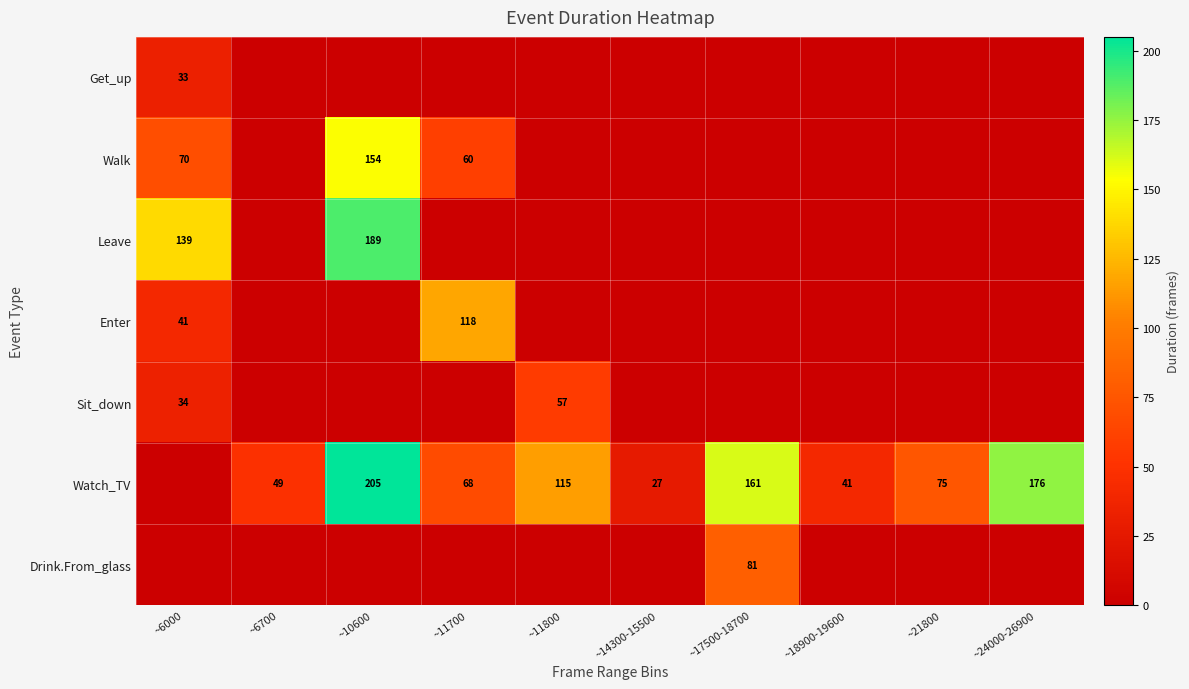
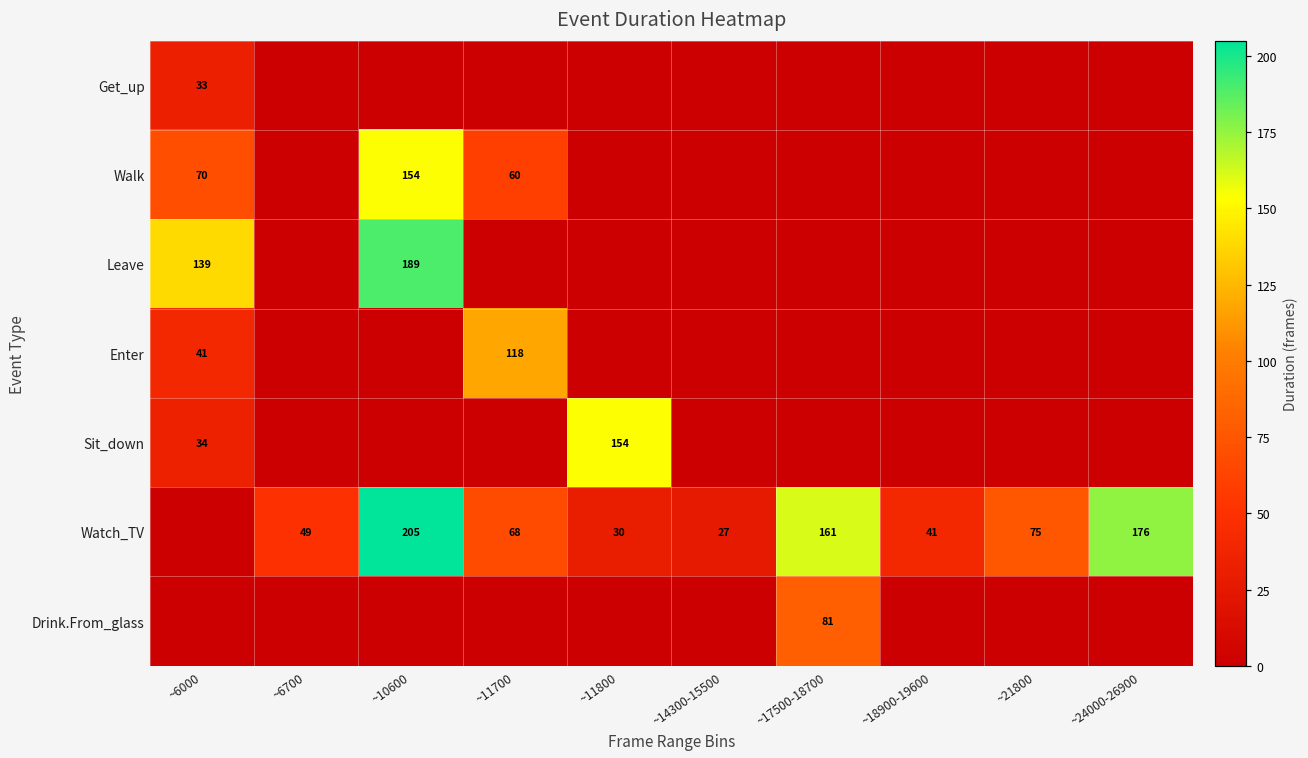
Sit_down, ~11800: 57 -> 154
Watch_TV, ~11800: 115 -> 30
